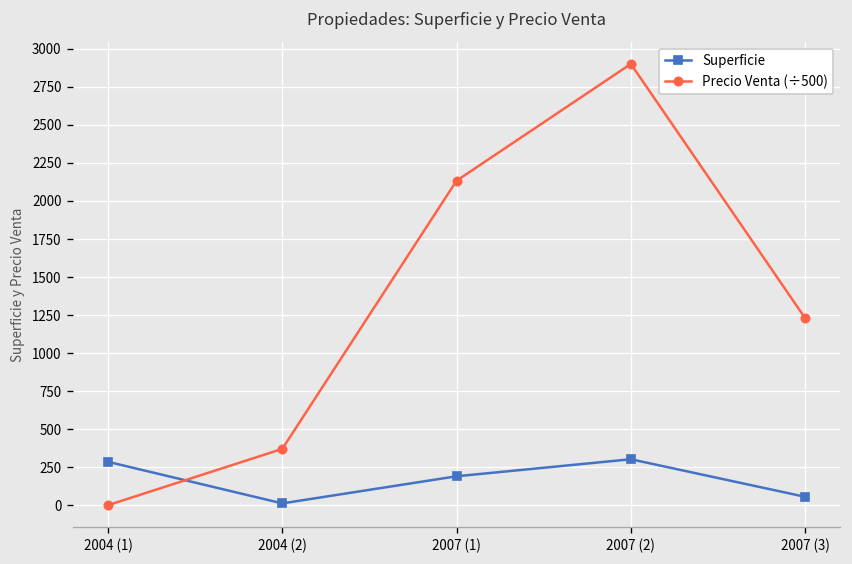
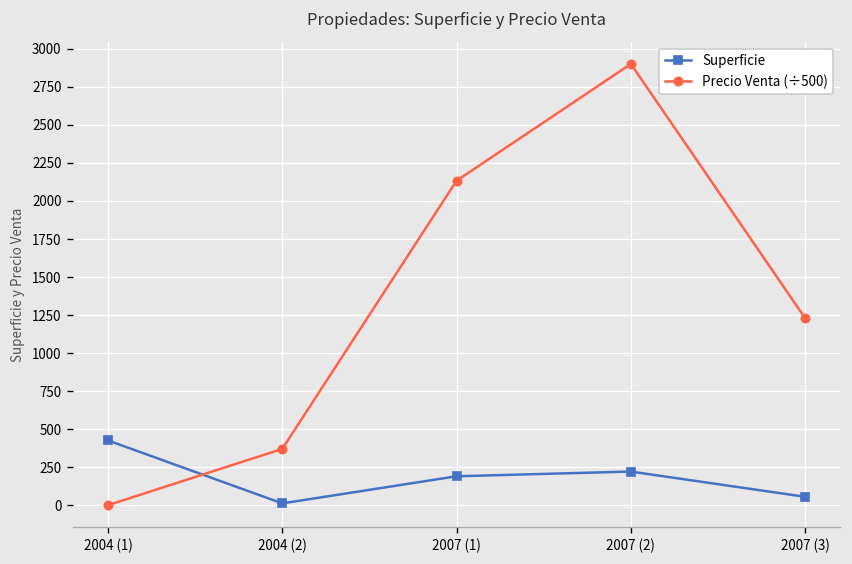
Superficie, 2004 (1): 290 -> 430
Superficie, 2007 (2): 300 -> 220
